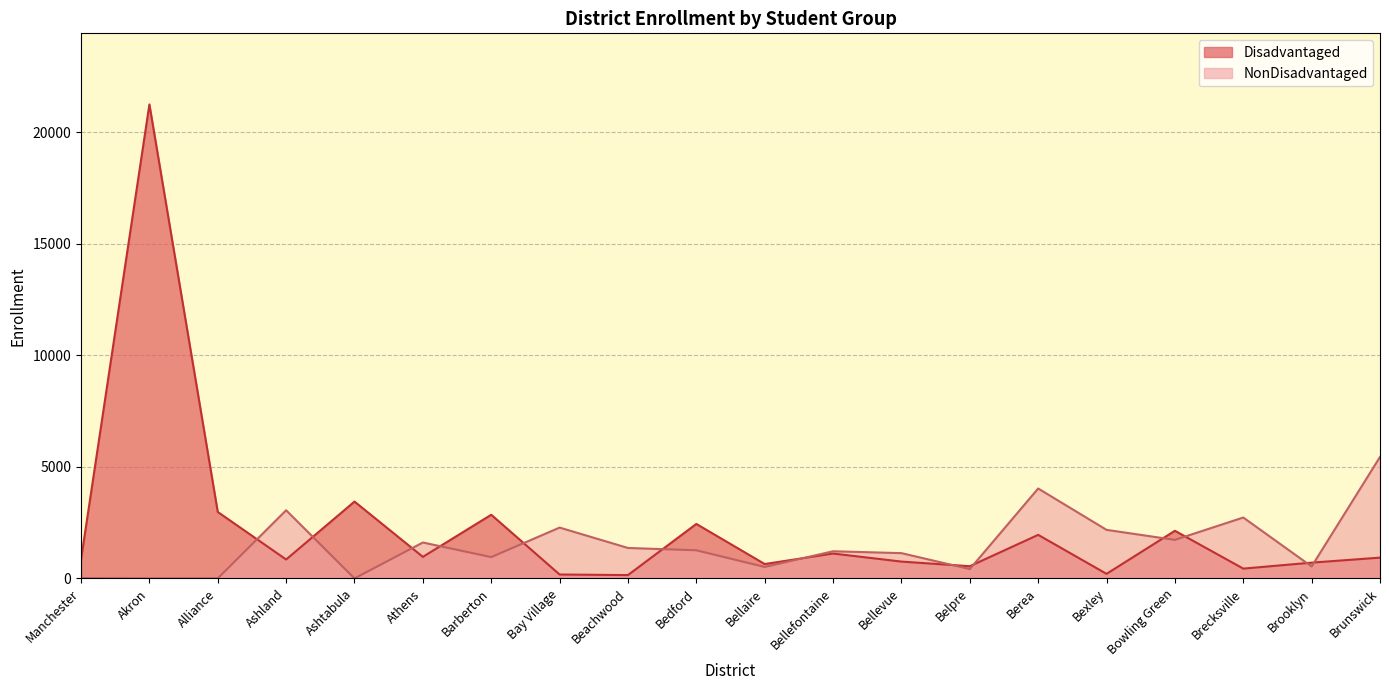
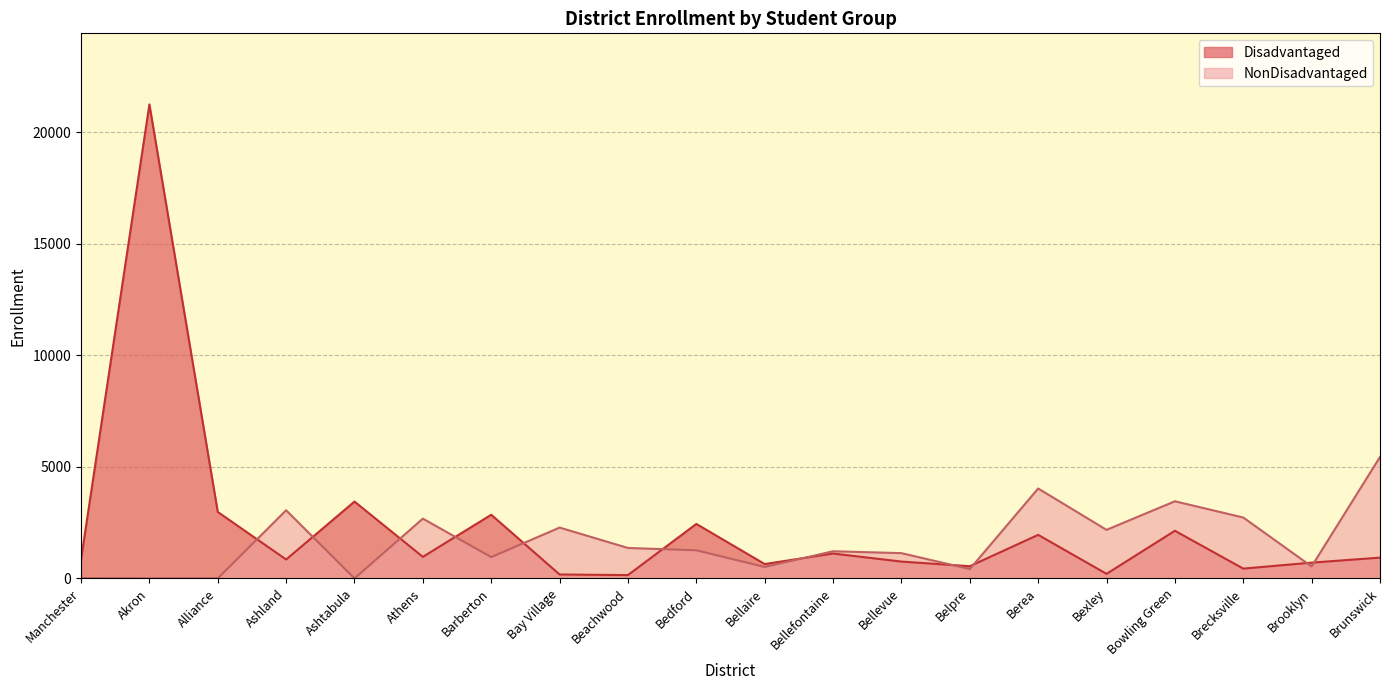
NonDisadvantaged, Athens: 1600 -> 2700
NonDisadvantaged, Bowling Green: 1700 -> 3500
